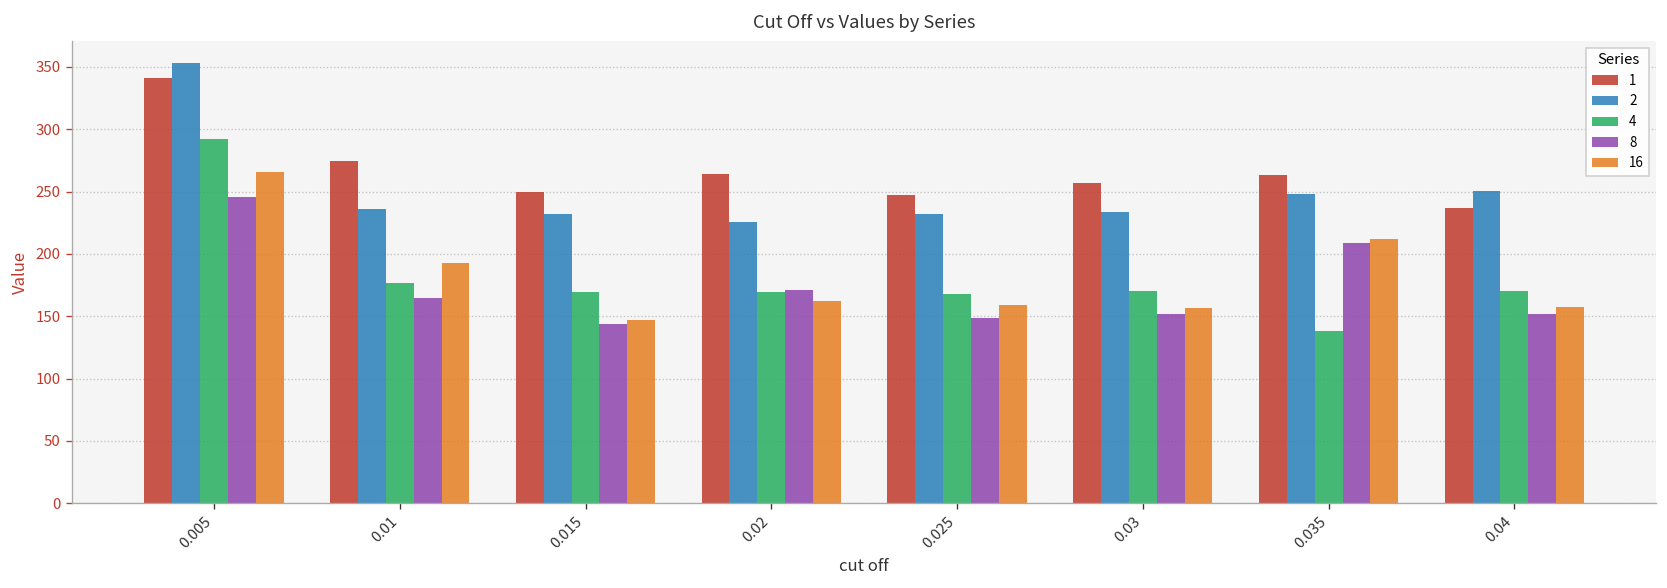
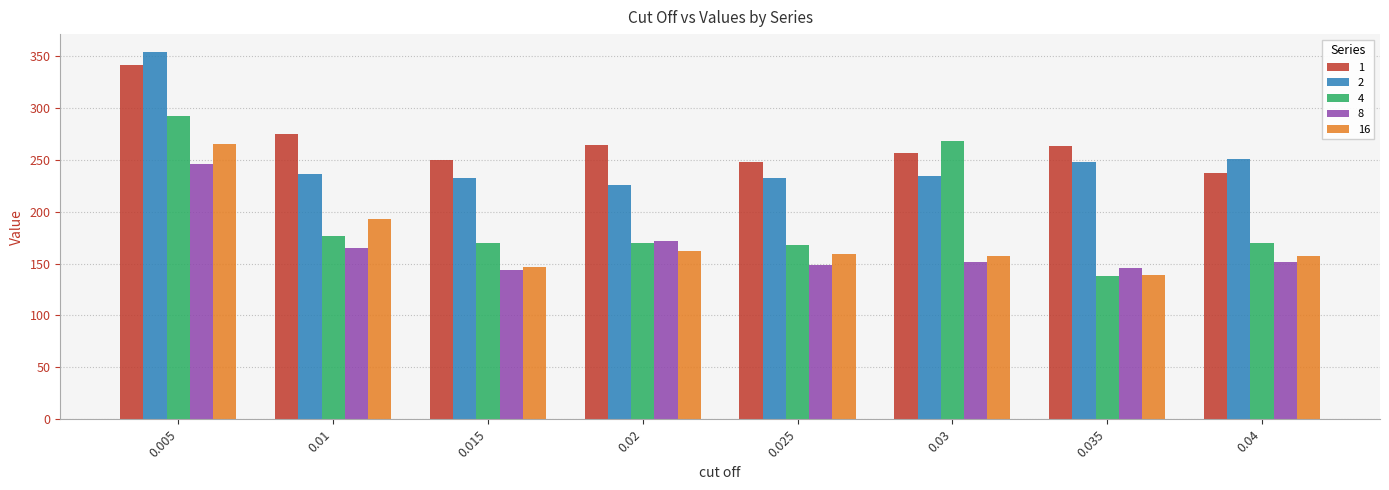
4, 0.03: 170 -> 268
8, 0.035: 209 -> 146
16, 0.035: 212 -> 139
